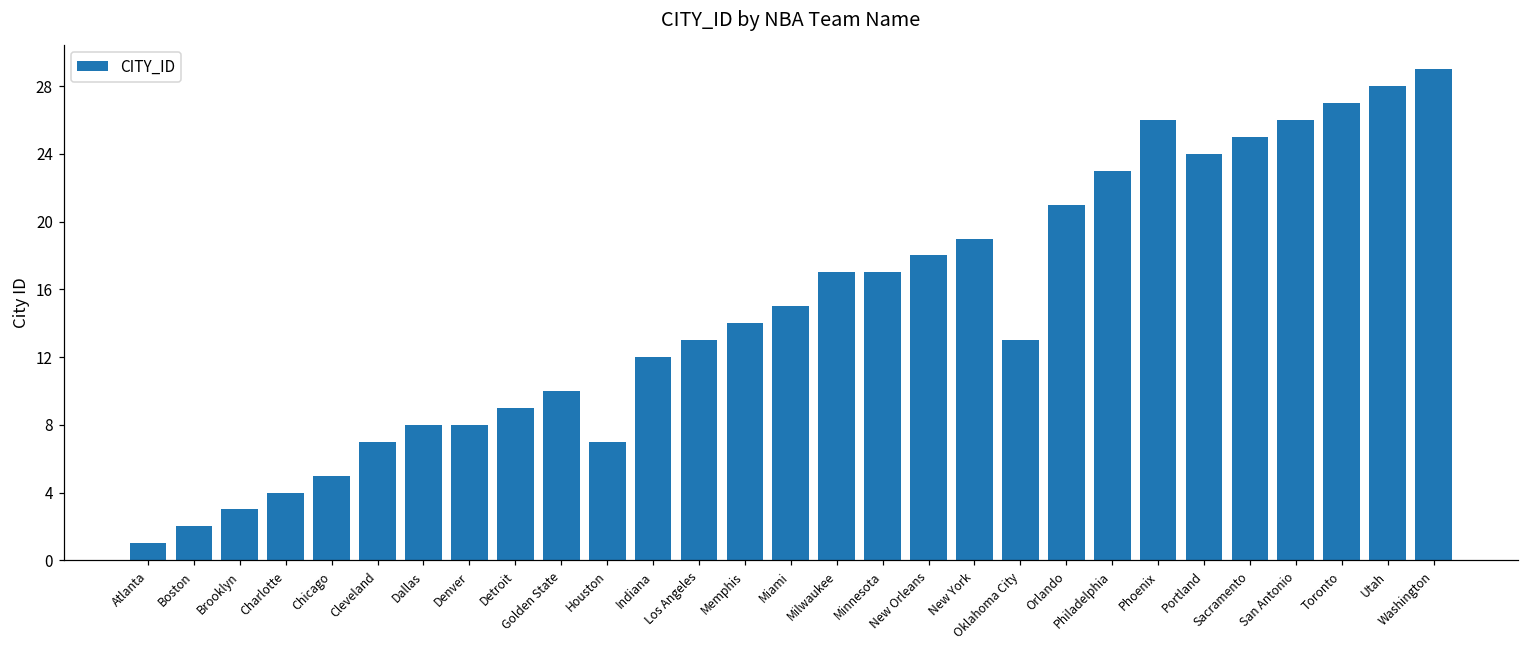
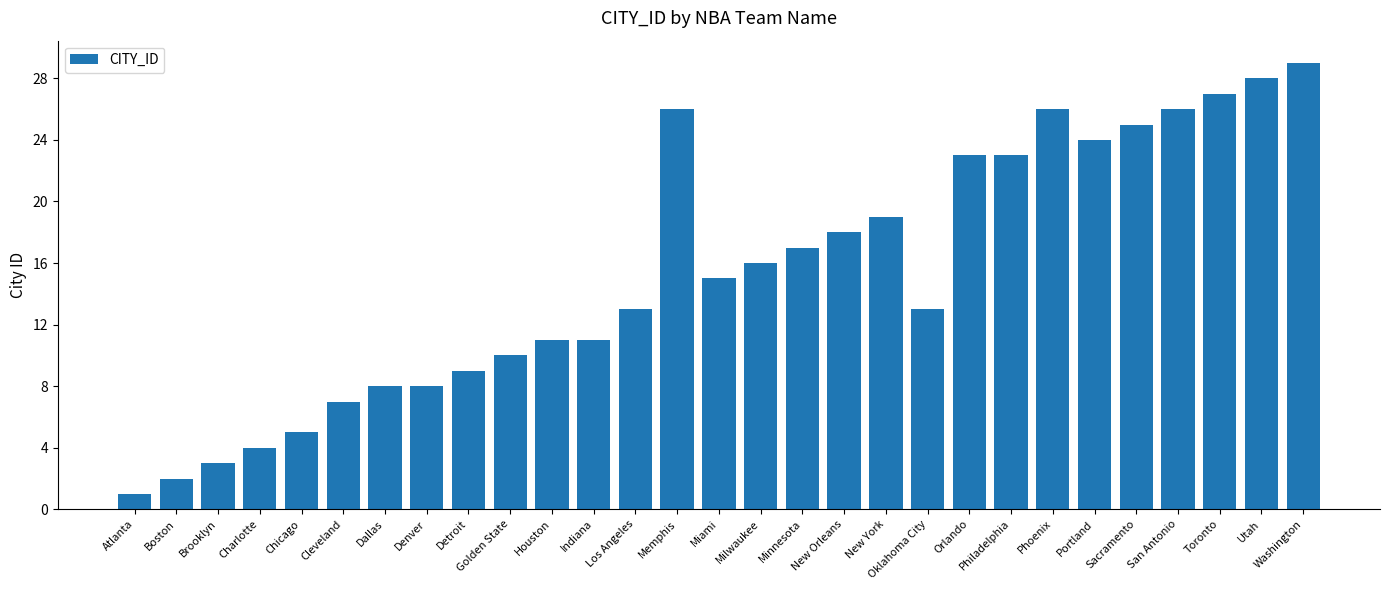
Houston: 7 -> 11
Indiana: 12 -> 11
Memphis: 14 -> 26
Milwaukee: 17 -> 16
Orlando: 21 -> 23
